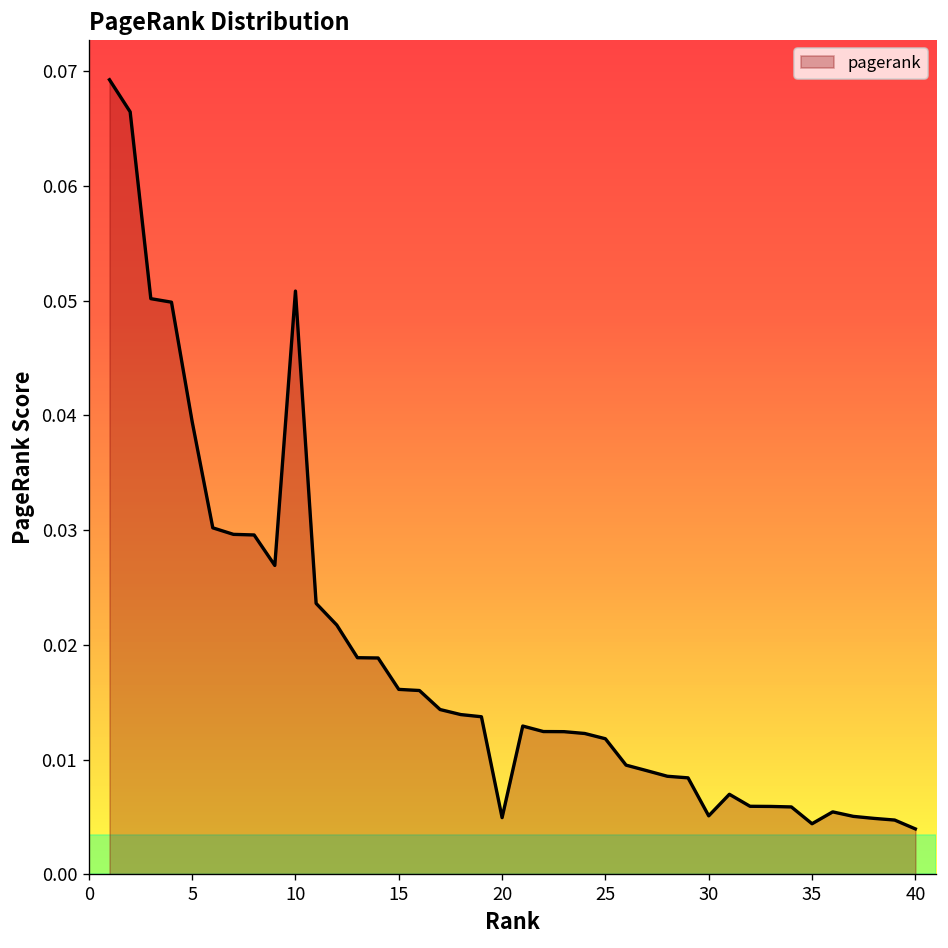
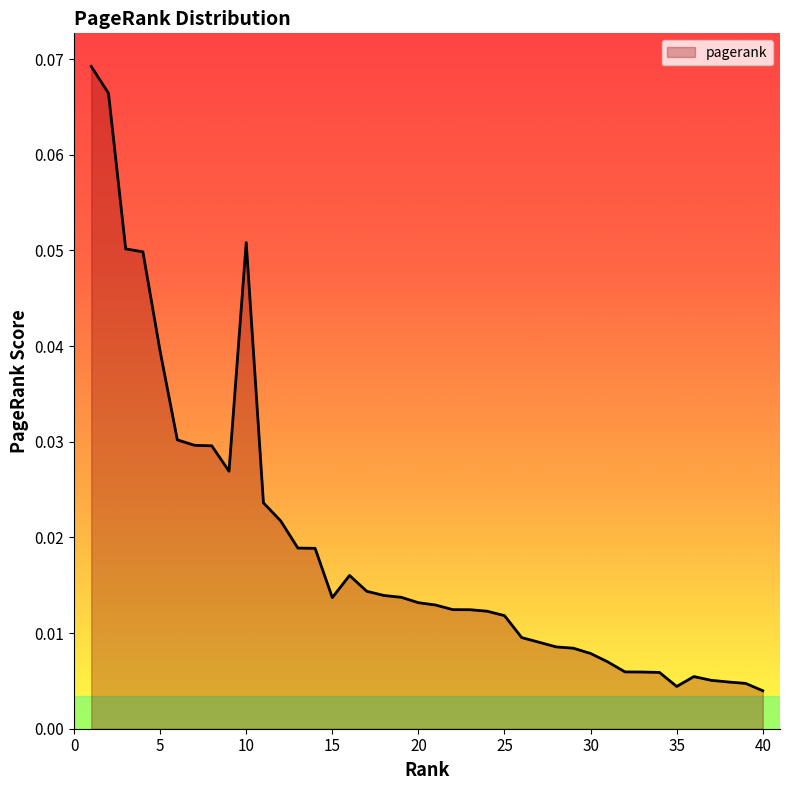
15: 0.016 -> 0.014
20: 0.005 -> 0.013
30: 0.005 -> 0.008
